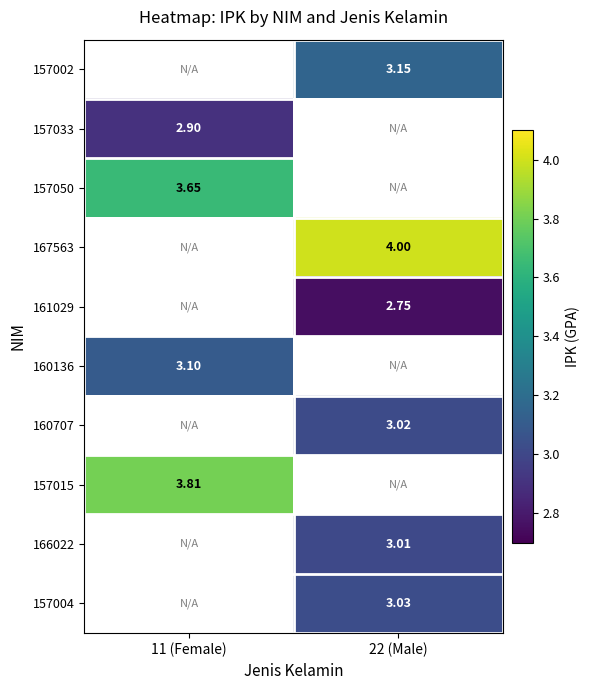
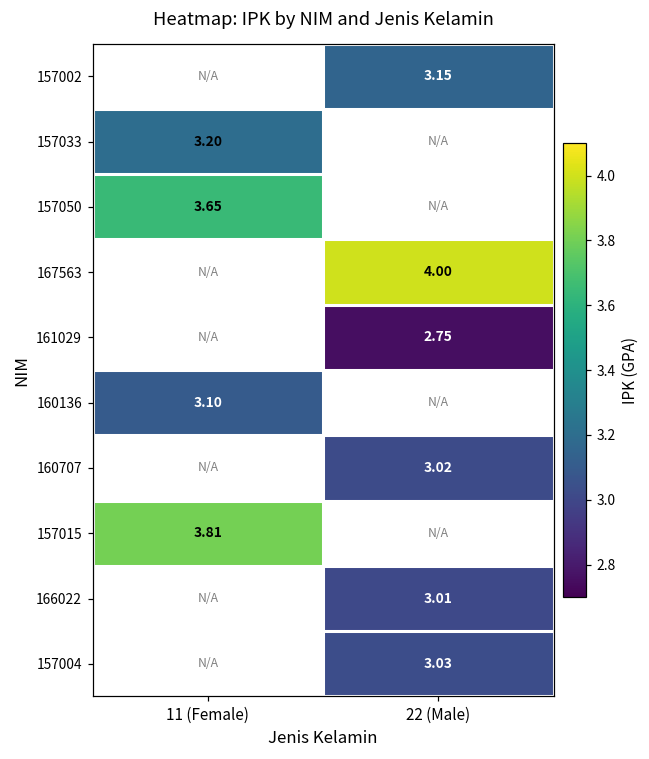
157033, 11 (Female): 2.90 -> 3.20
